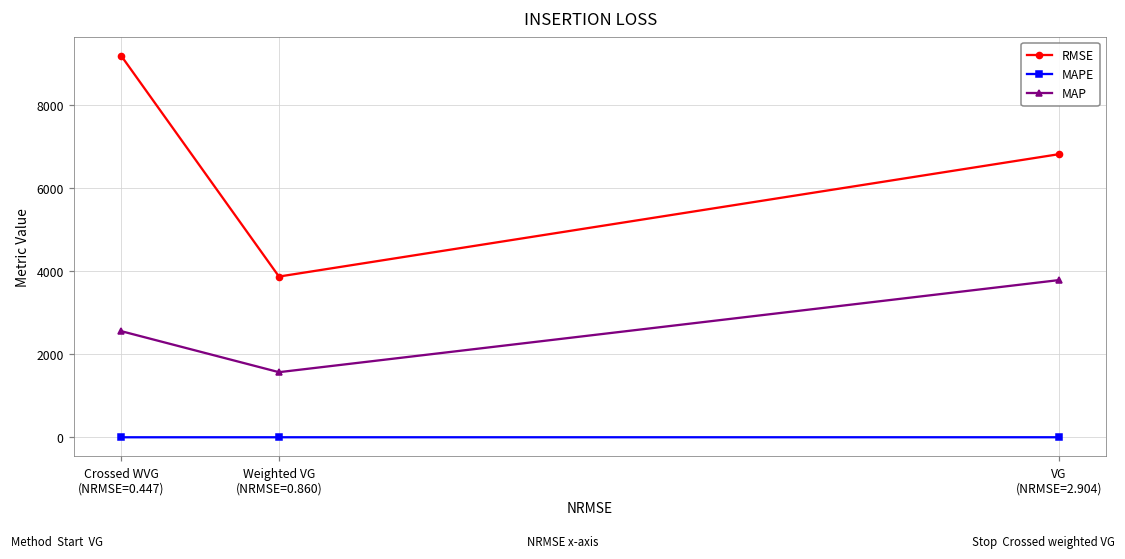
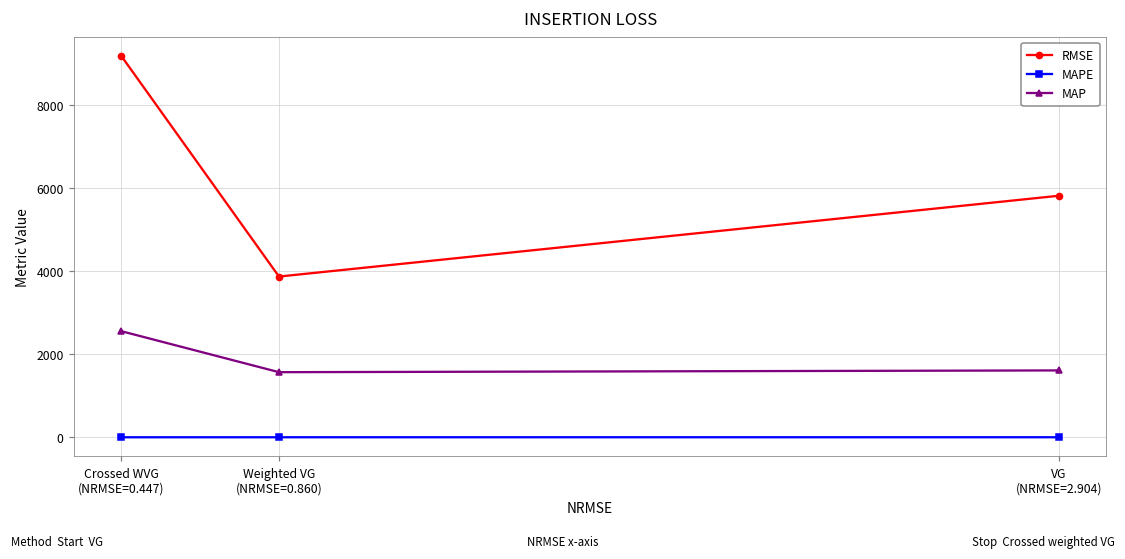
RMSE, VG (NRMSE=2.904): 6800 -> 5800
MAP, VG (NRMSE=2.904): 3800 -> 1600
